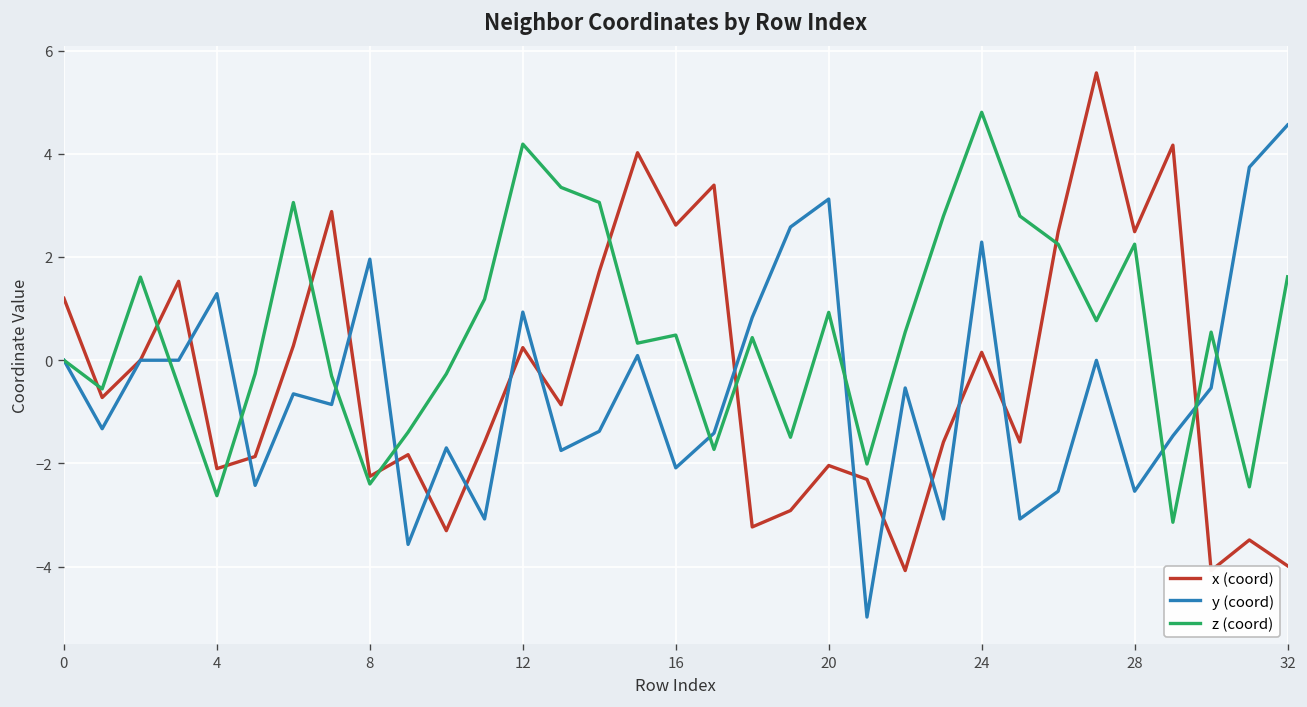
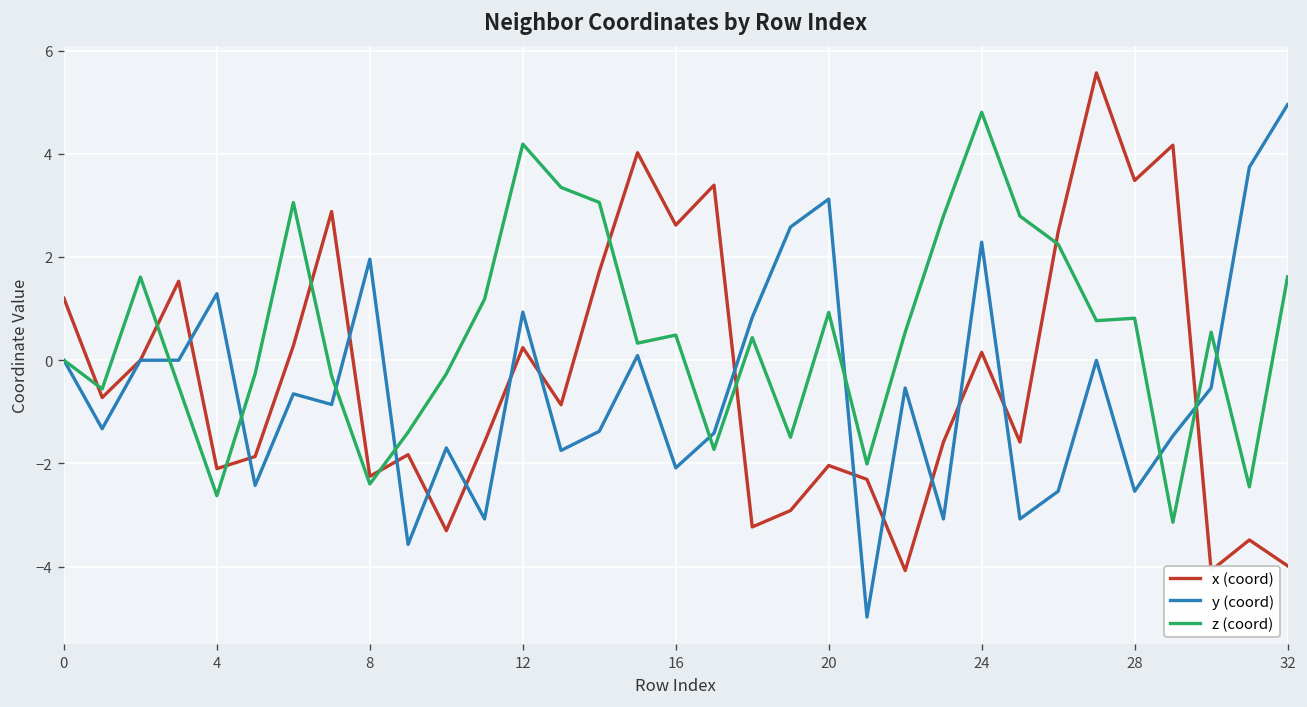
x (coord), 28: 2.5 -> 3.5
z (coord), 28: 2.2 -> 0.8
y (coord), 32: 4.6 -> 5.0
